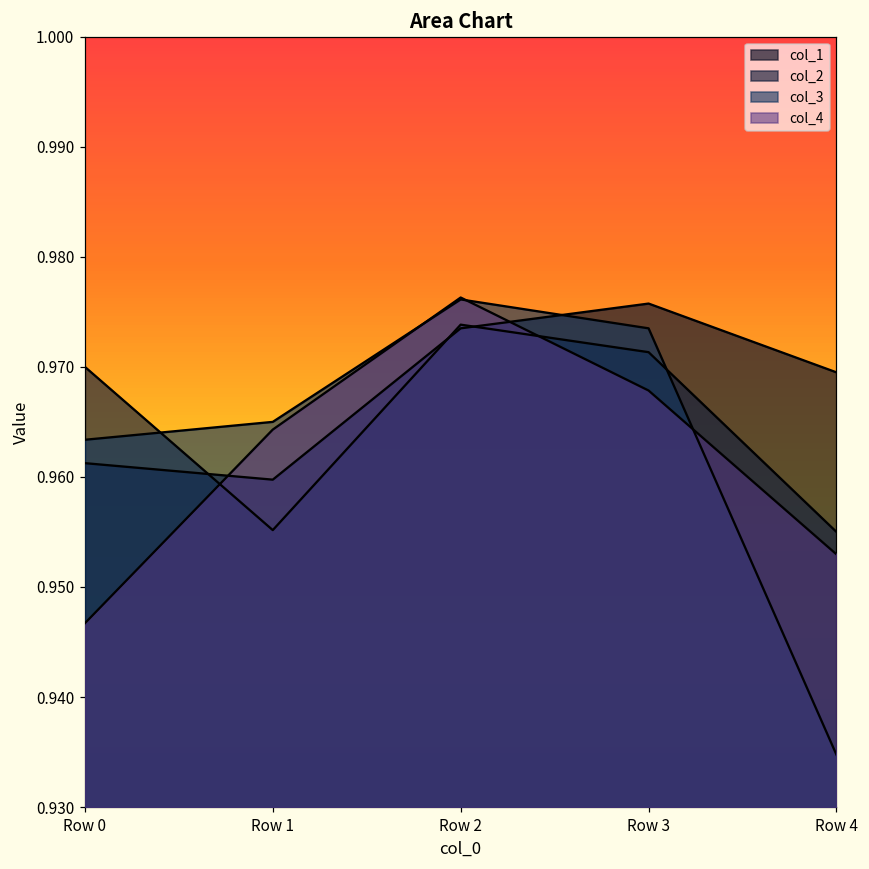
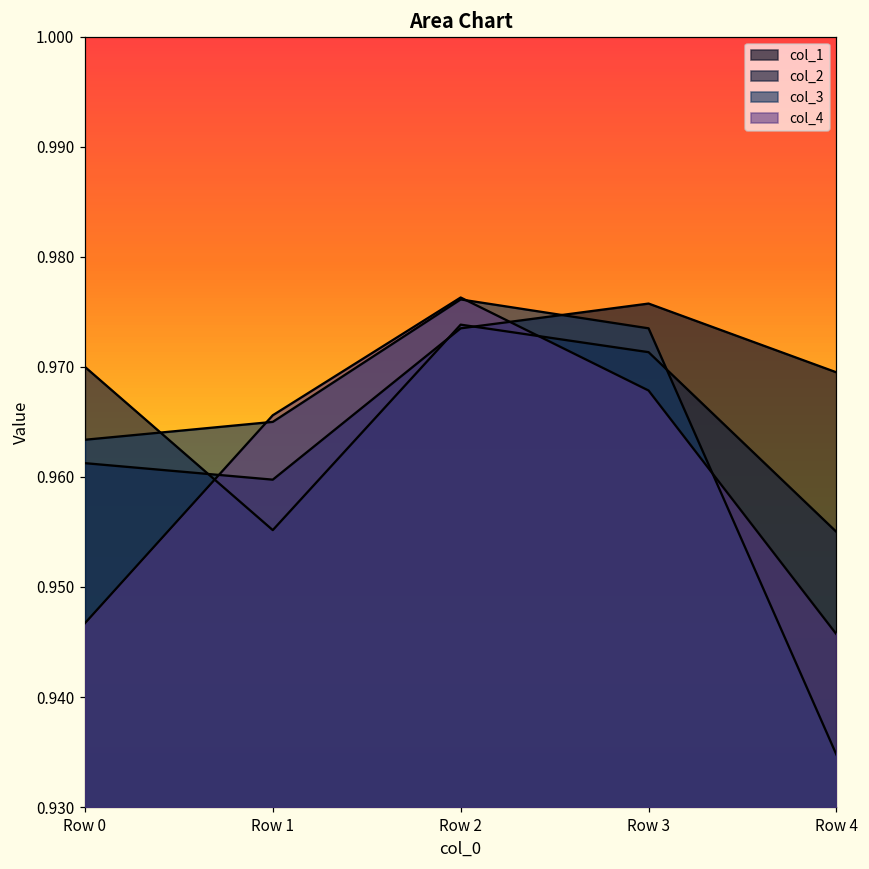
col_4, Row 1: 0.9643 -> 0.9656
col_4, Row 4: 0.9530 -> 0.9457
